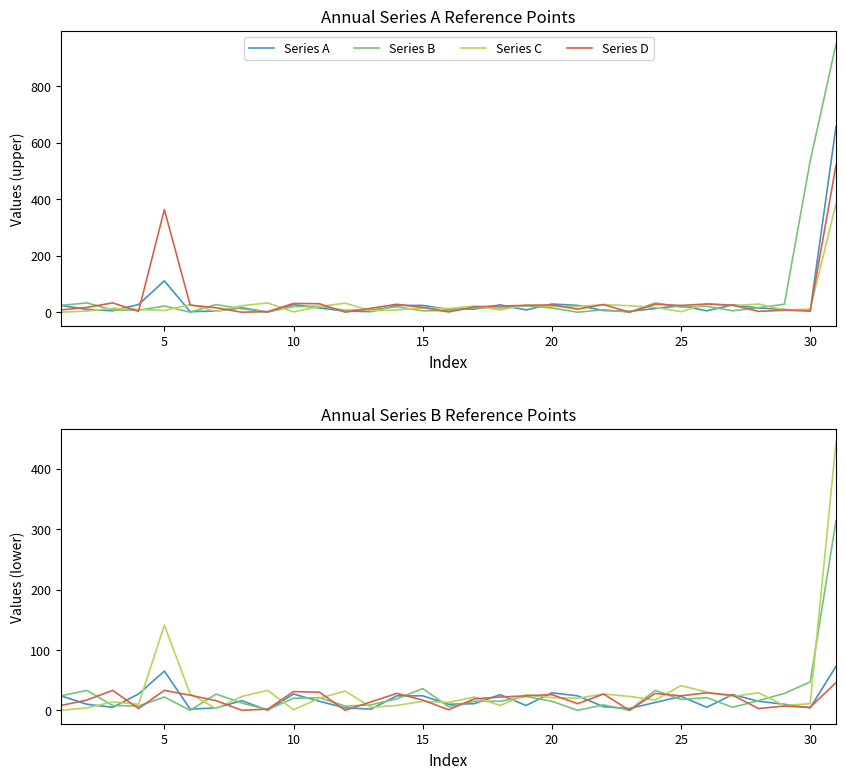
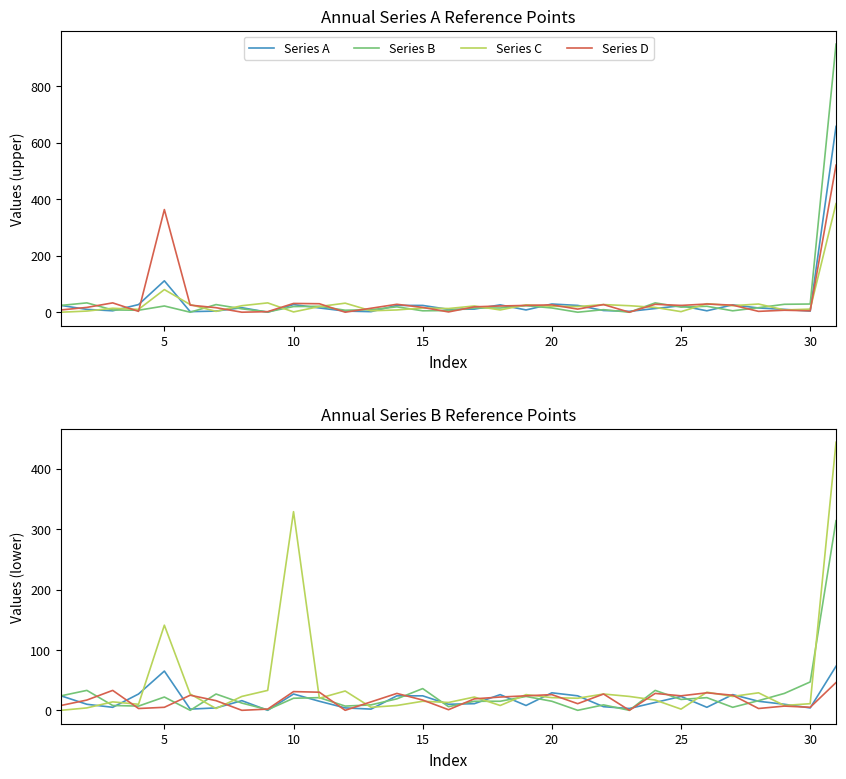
Annual Series A Reference Points, Series C, 5: 10 -> 80
Annual Series A Reference Points, Series B, 30: 540 -> 30
Annual Series B Reference Points, Series D, 5: 30 -> 10
Annual Series B Reference Points, Series C, 10: 0 -> 330
Annual Series B Reference Points, Series C, 25: 40 -> 0
